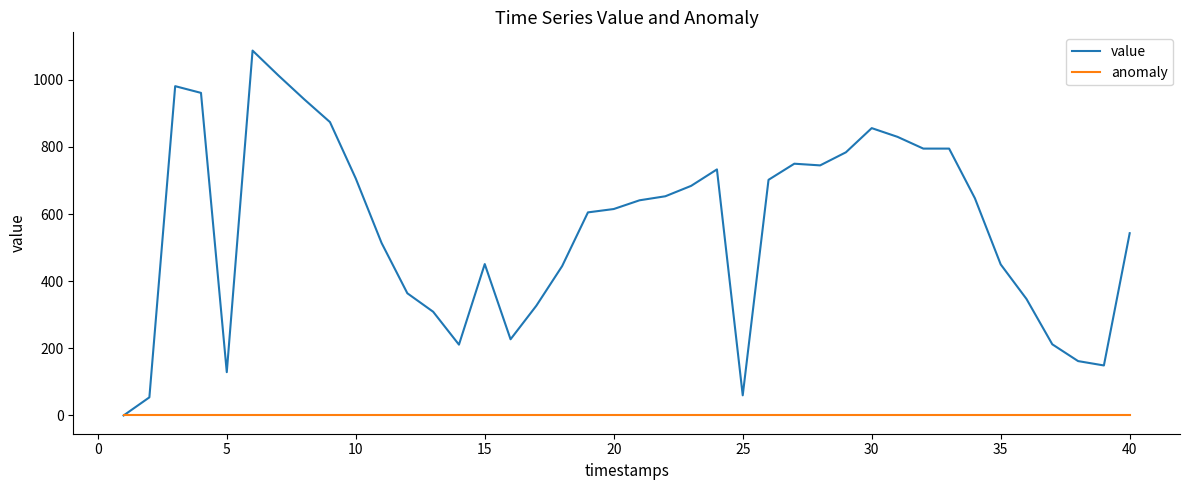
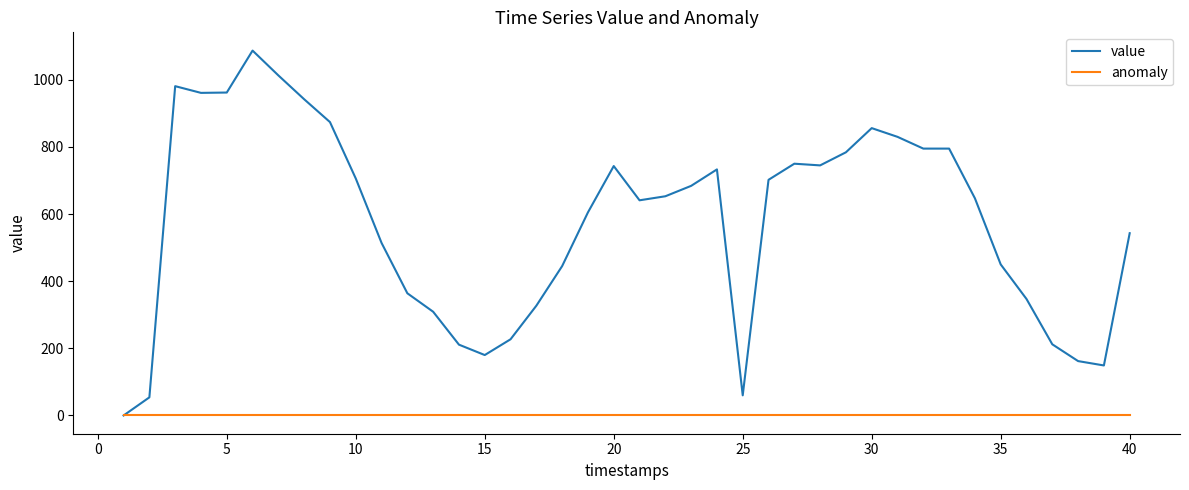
value, 5: 130 -> 960
value, 15: 450 -> 180
value, 20: 620 -> 740
